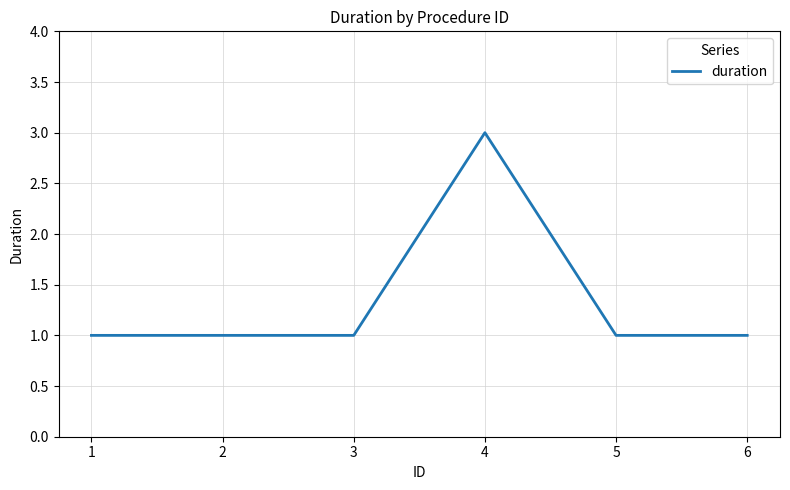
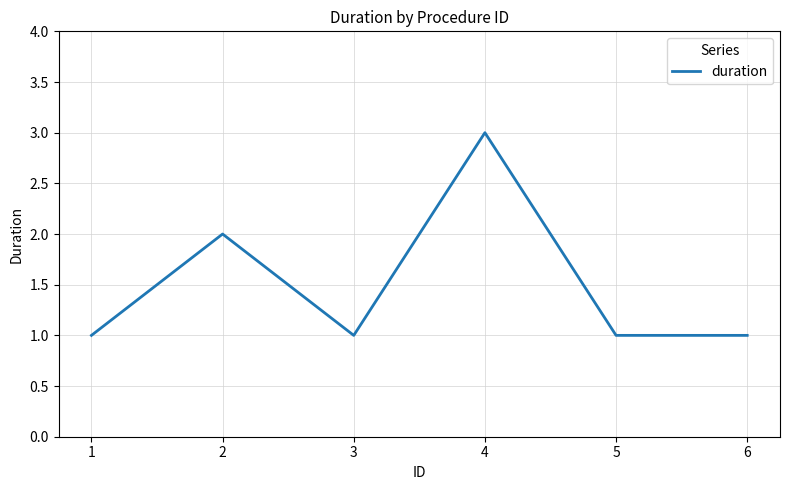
2: 1 -> 2
